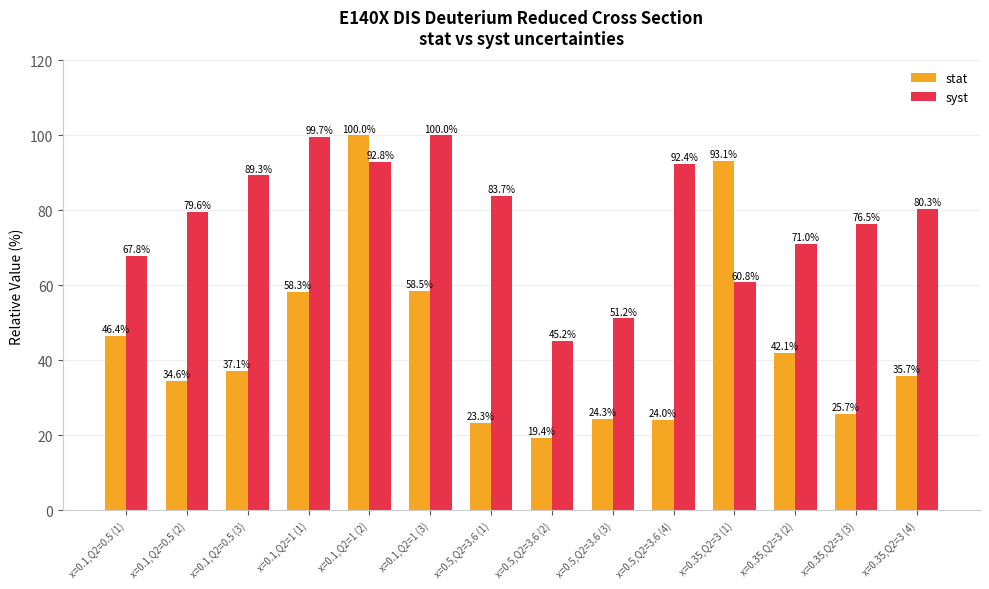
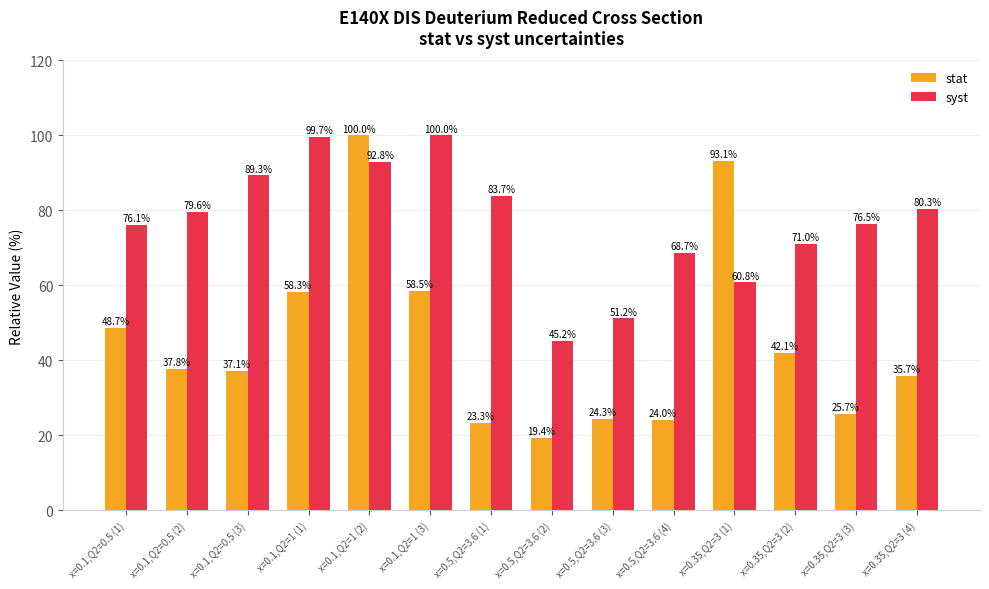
stat, x=0.1,Q2=0.5 (1): 46.4% -> 48.7%
syst, x=0.1,Q2=0.5 (1): 67.8% -> 76.1%
stat, x=0.1,Q2=0.5 (2): 34.6% -> 37.8%
syst, x=0.5,Q2=3.6 (4): 92.4% -> 68.7%
